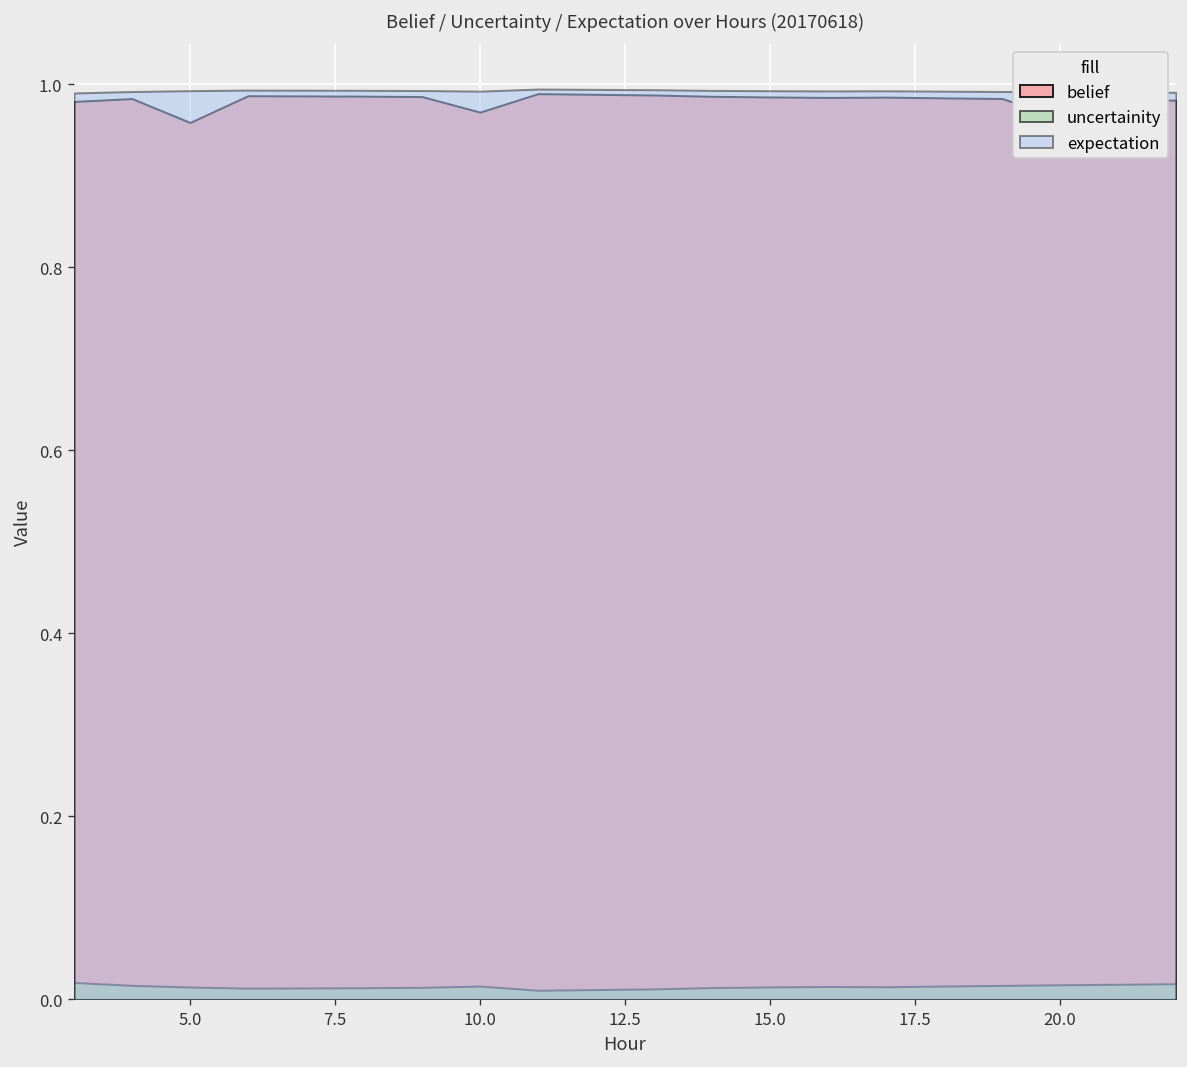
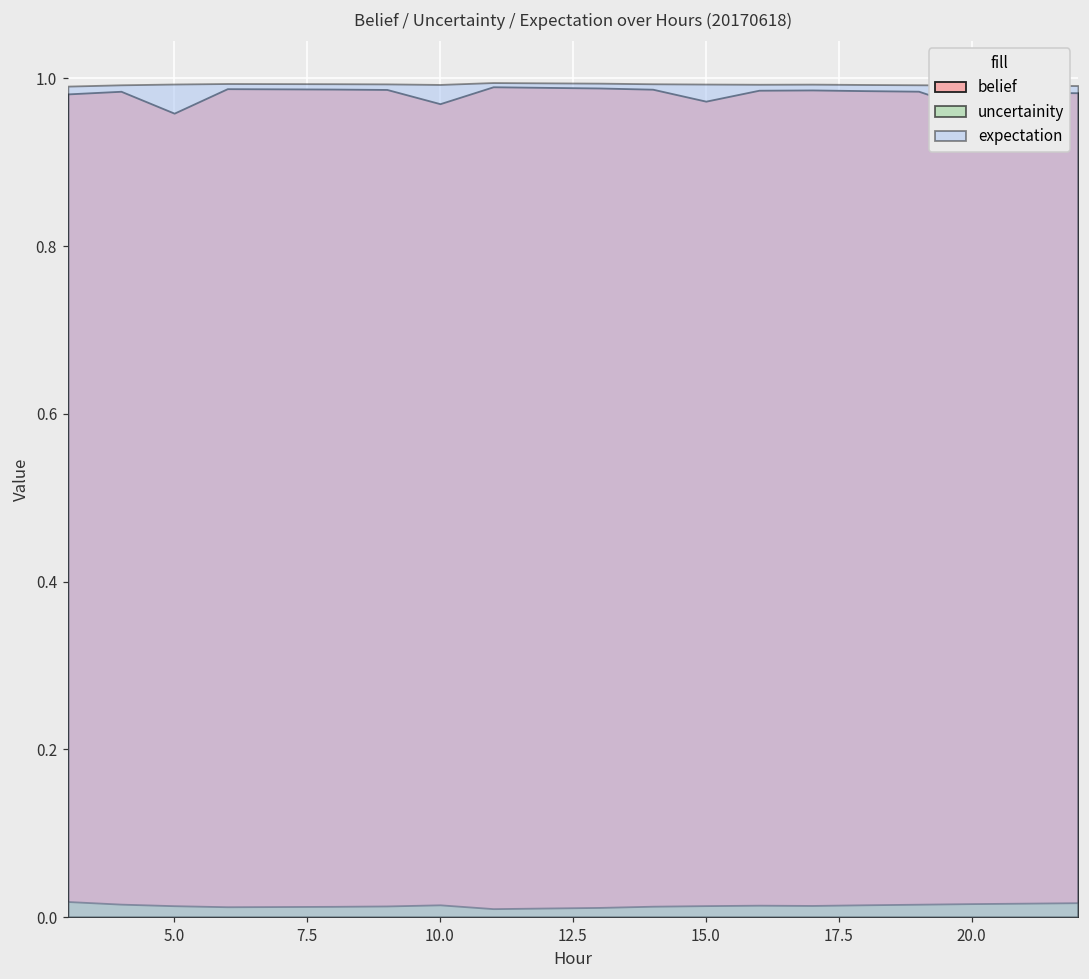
belief, 15.0: 0.99 -> 0.97
